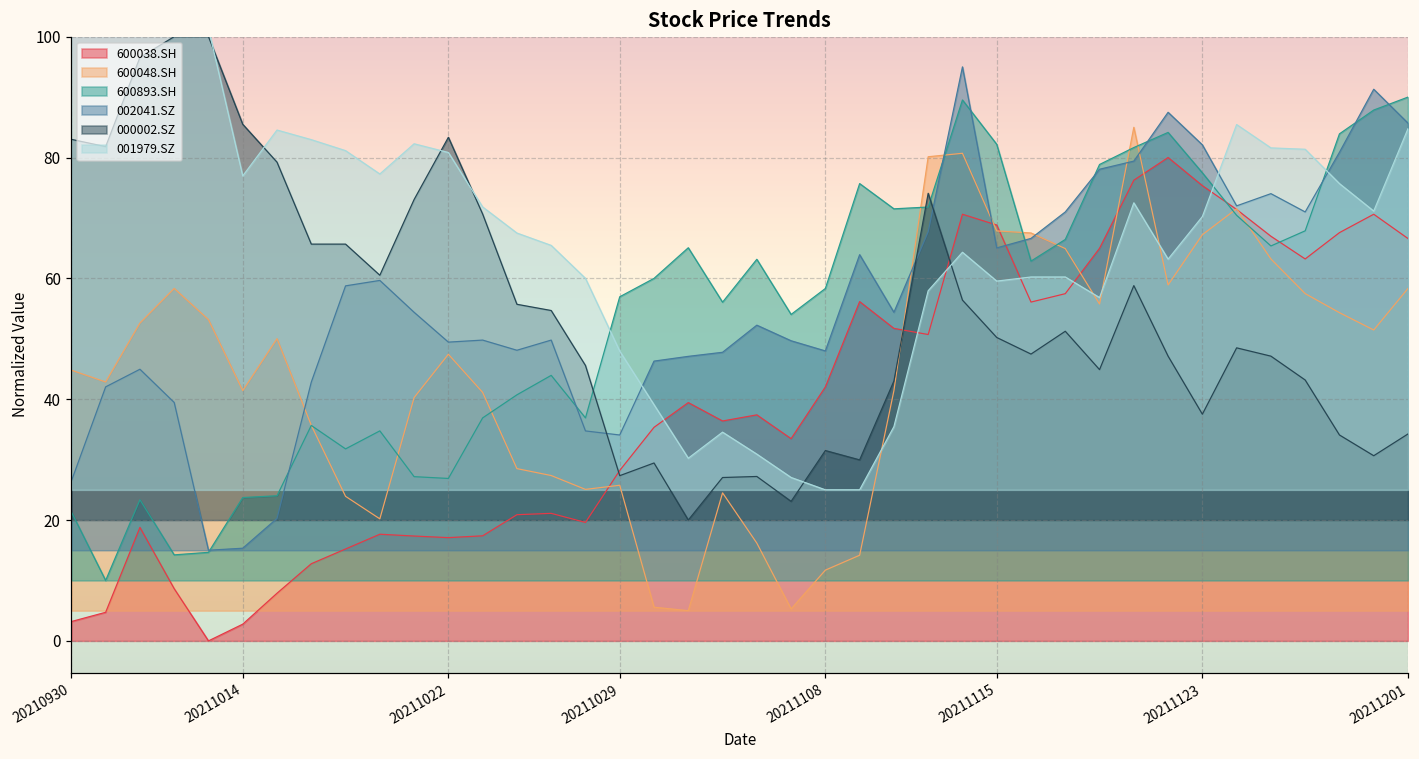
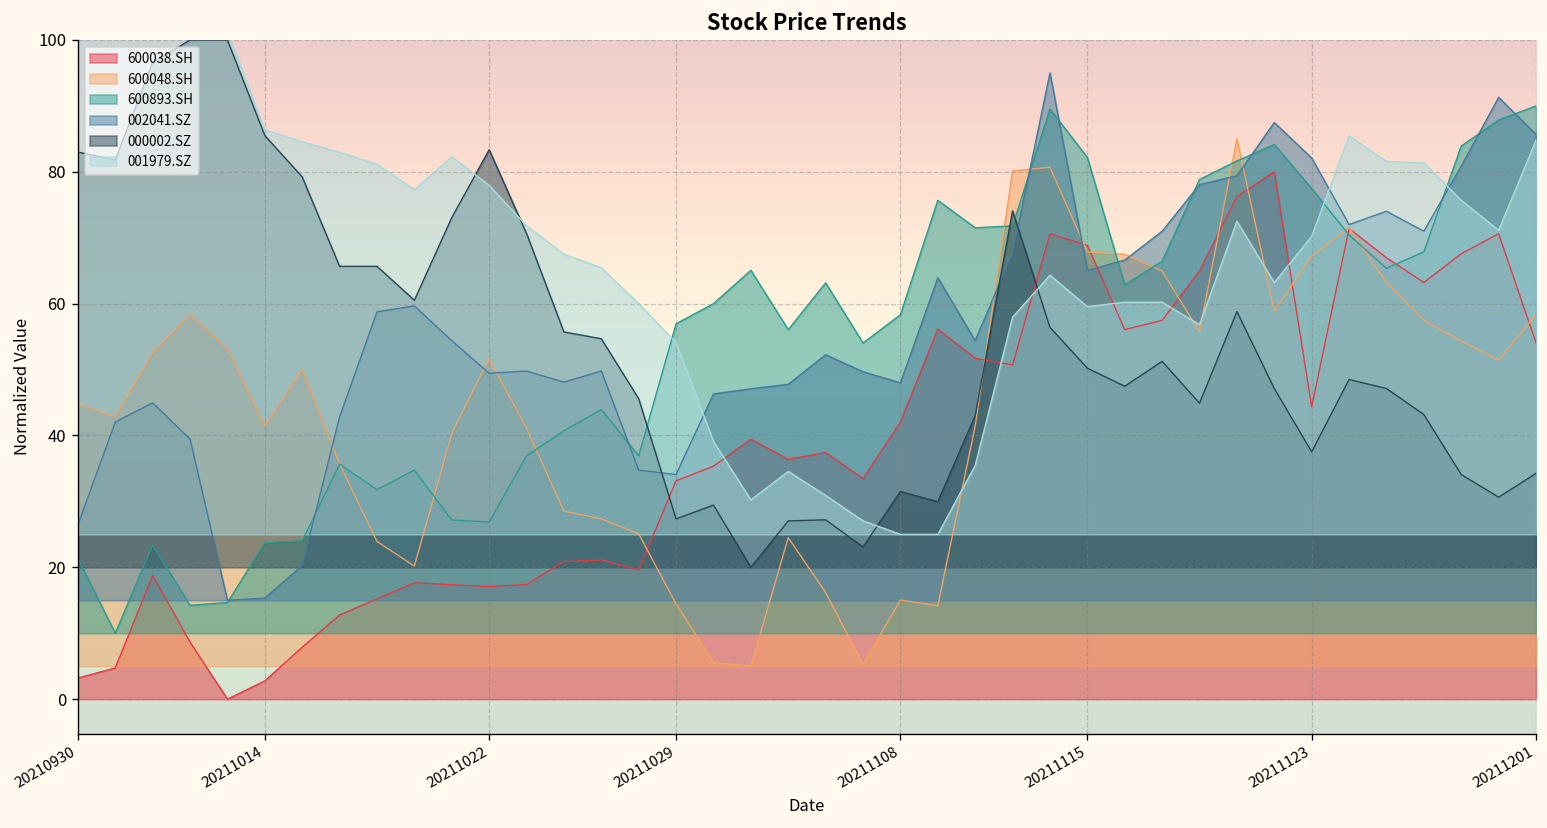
001979.SZ, 20211014: 77 -> 86
600048.SH, 20211022: 47 -> 52
001979.SZ, 20211022: 81 -> 78
600038.SH, 20211029: 28 -> 33
600048.SH, 20211029: 26 -> 14
001979.SZ, 20211029: 48 -> 54
600048.SH, 20211108: 12 -> 15
600038.SH, 20211123: 75 -> 44
600038.SH, 20211201: 67 -> 54
